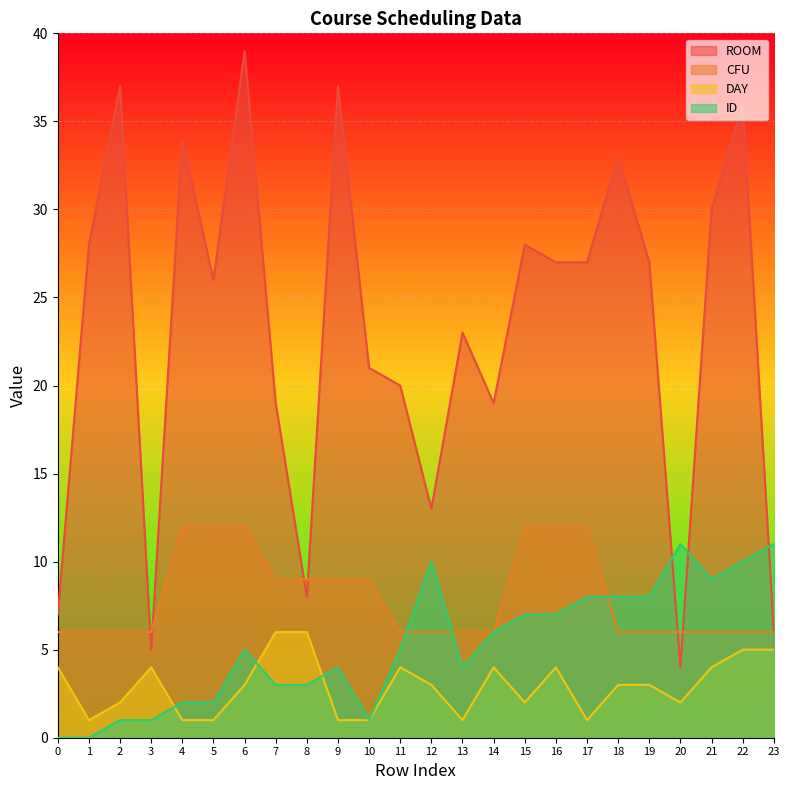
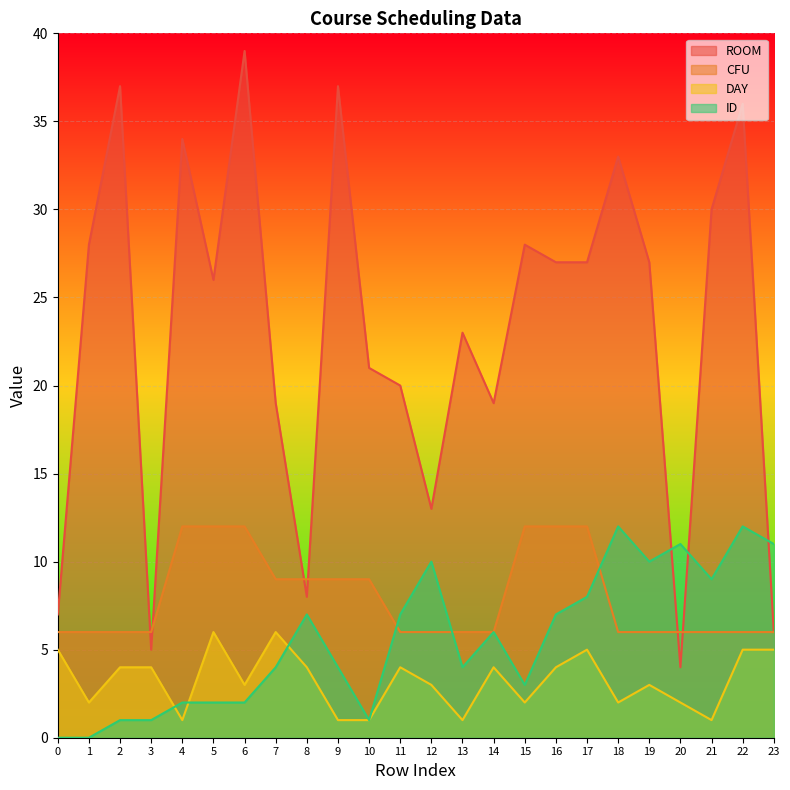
DAY, 0: 4 -> 5
DAY, 1: 1 -> 2
DAY, 2: 2 -> 4
DAY, 5: 1 -> 6
ID, 6: 5 -> 2
ID, 7: 3 -> 4
DAY, 8: 6 -> 4
ID, 8: 3 -> 7
ID, 11: 5 -> 7
ID, 15: 7 -> 3
DAY, 17: 1 -> 5
DAY, 18: 3 -> 2
ID, 18: 8 -> 12
ID, 19: 8 -> 10
DAY, 21: 4 -> 1
ID, 22: 10 -> 12
